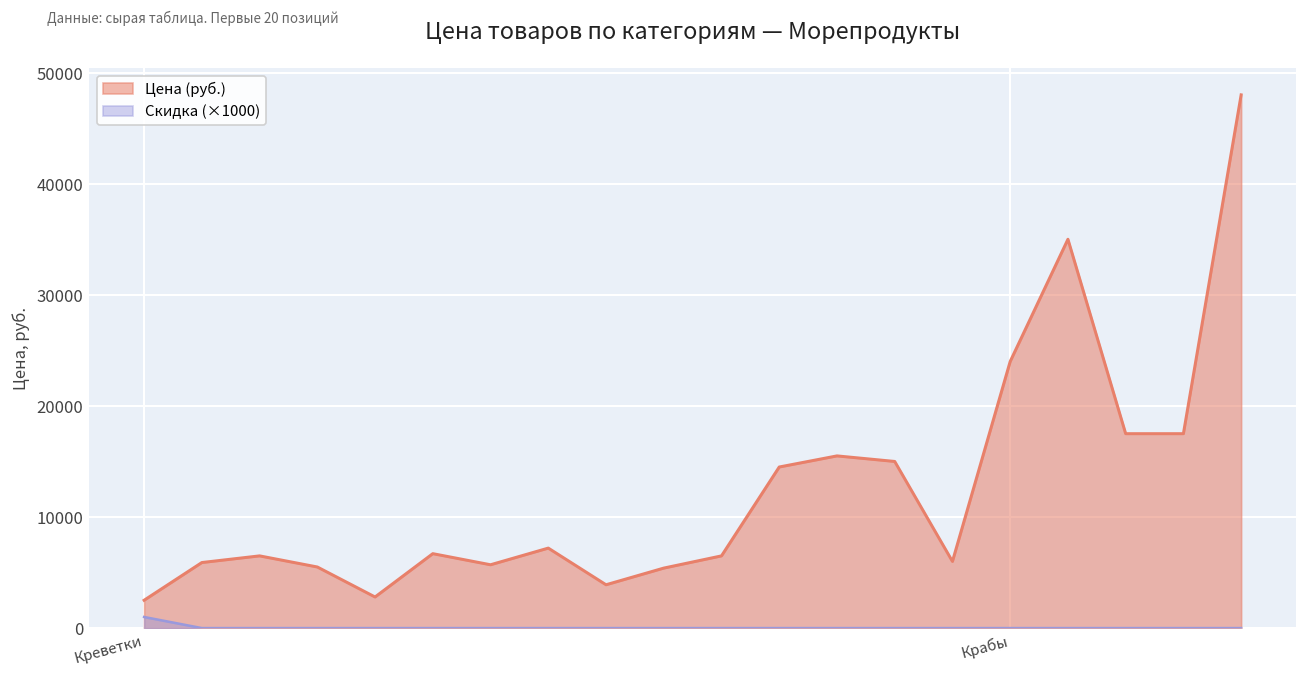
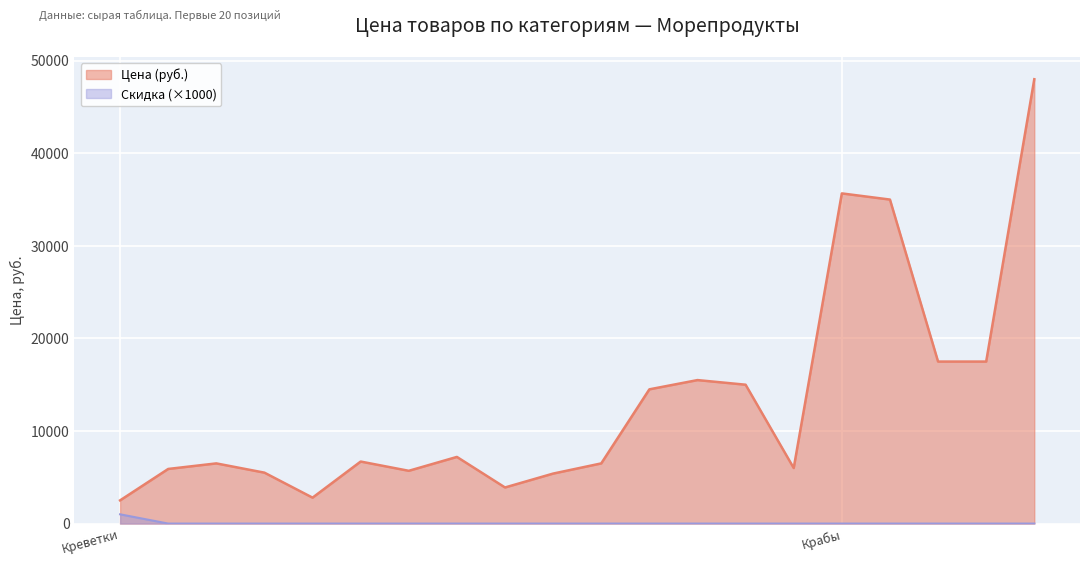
Цена (руб.), Крабы: 24000 -> 36000
